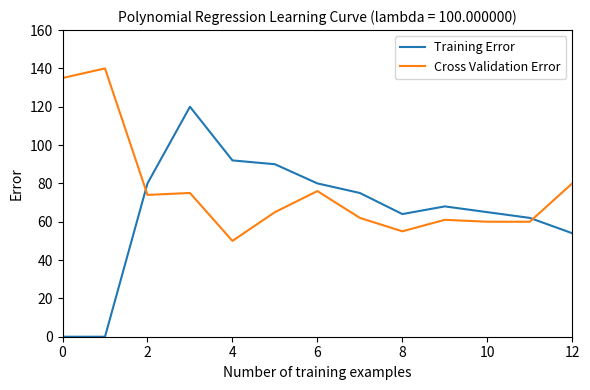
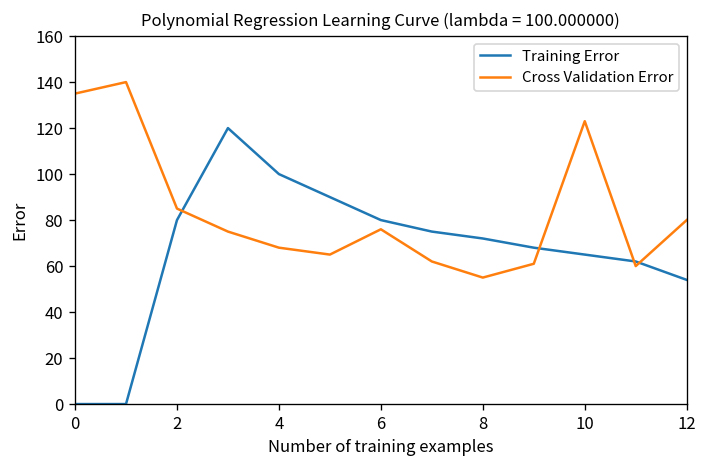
Cross Validation Error, 2: 74 -> 85
Training Error, 4: 92 -> 100
Cross Validation Error, 4: 50 -> 68
Training Error, 8: 64 -> 72
Cross Validation Error, 10: 60 -> 123
